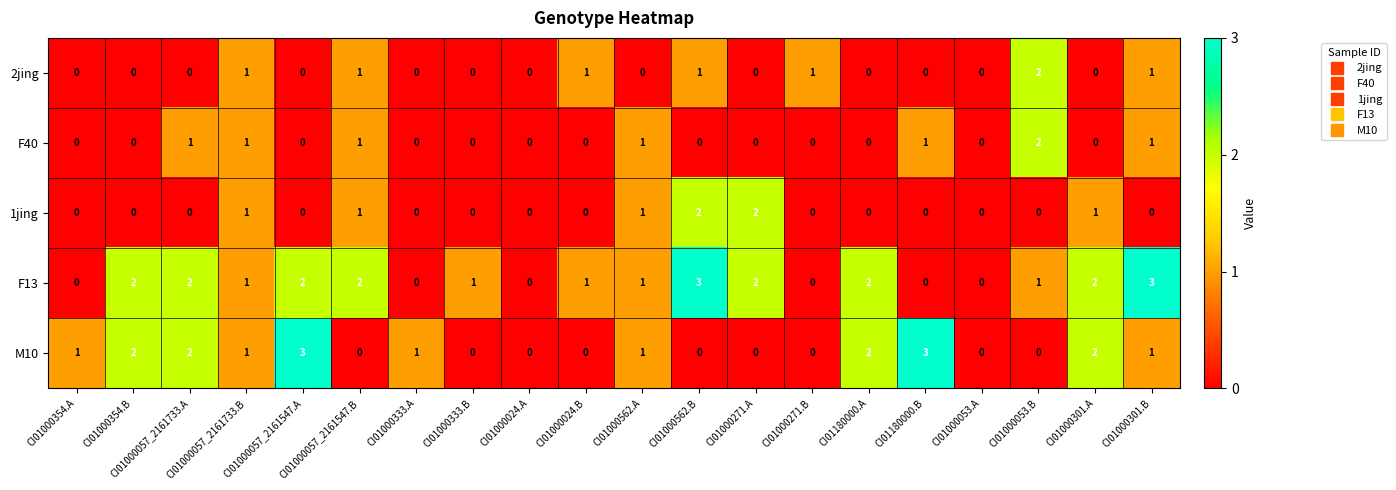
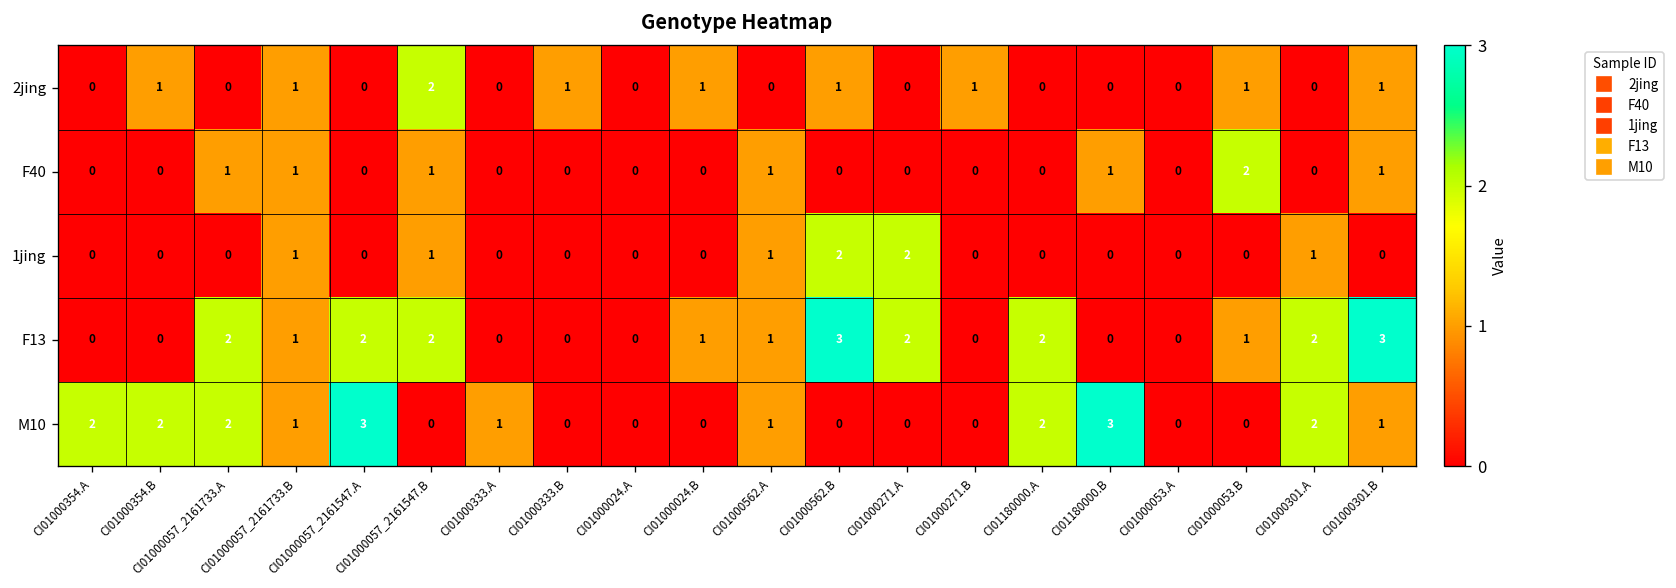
2jing, CI01000354.B: 0 -> 1
2jing, CI01000057_2161547.B: 1 -> 2
2jing, CI01000333.B: 0 -> 1
2jing, CI01000053.B: 2 -> 1
F13, CI01000354.B: 2 -> 0
F13, CI01000333.B: 1 -> 0
M10, CI01000354.A: 1 -> 2
